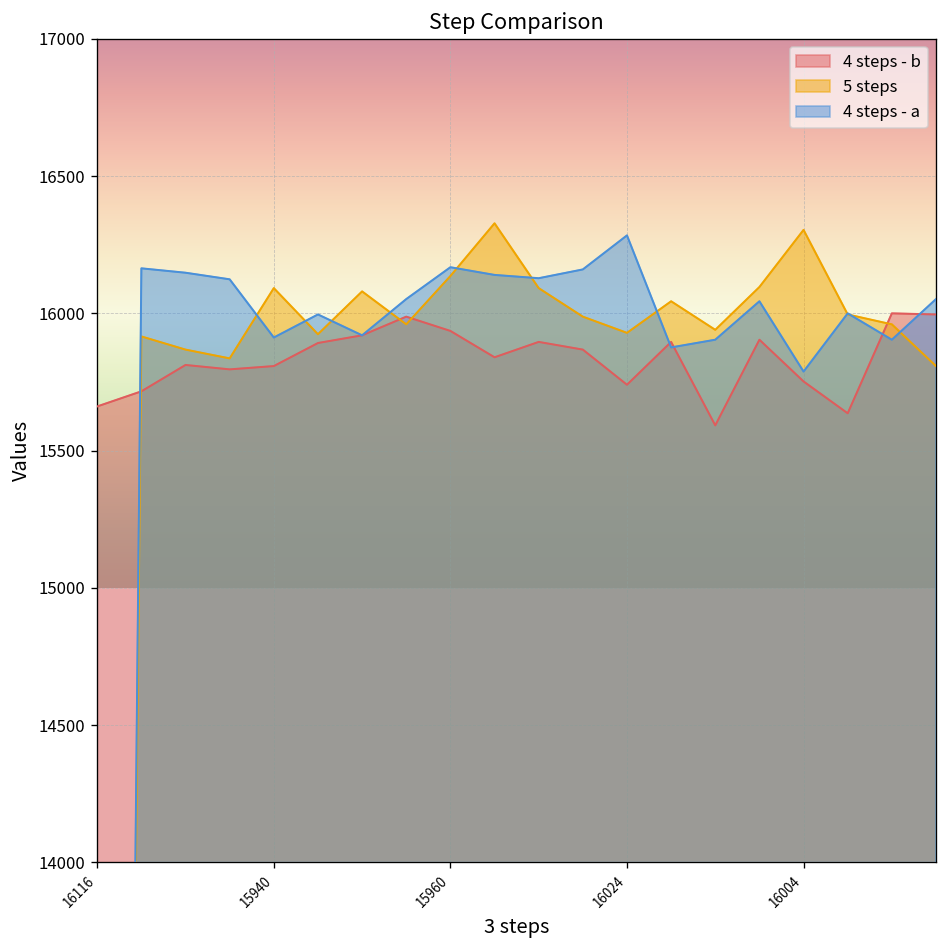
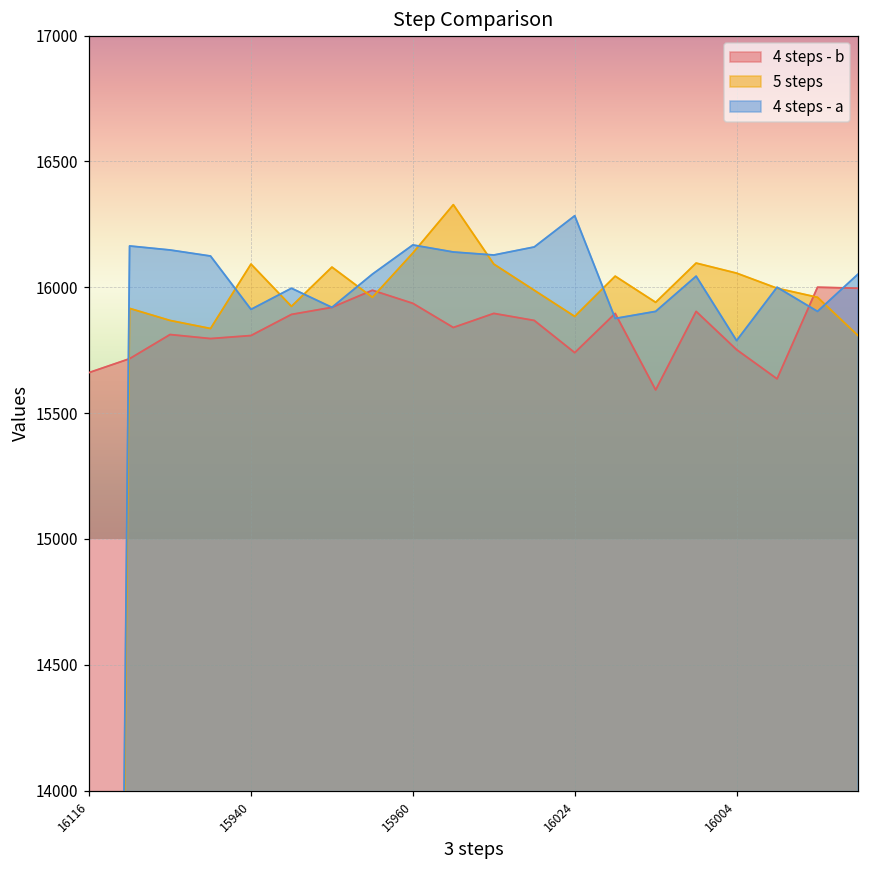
5 steps, 16024: 15930 -> 15880
5 steps, 16004: 16300 -> 16060
